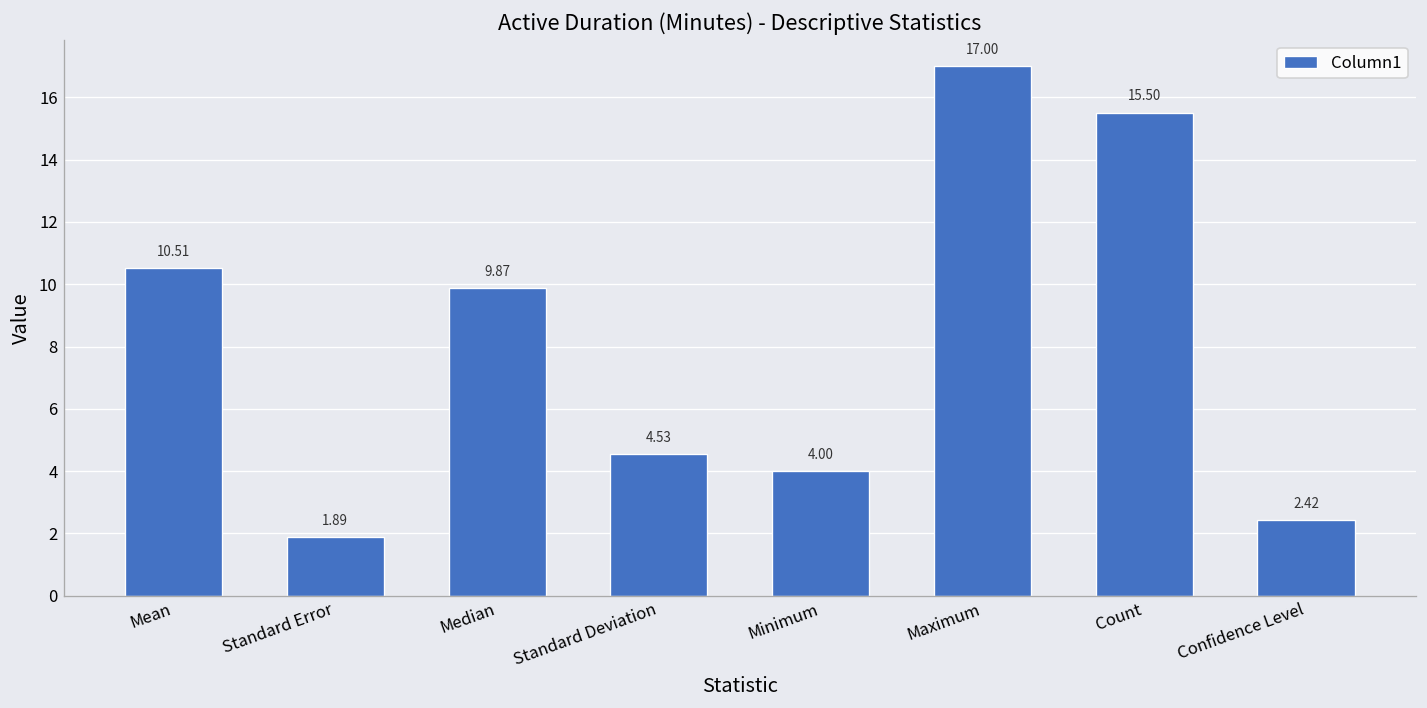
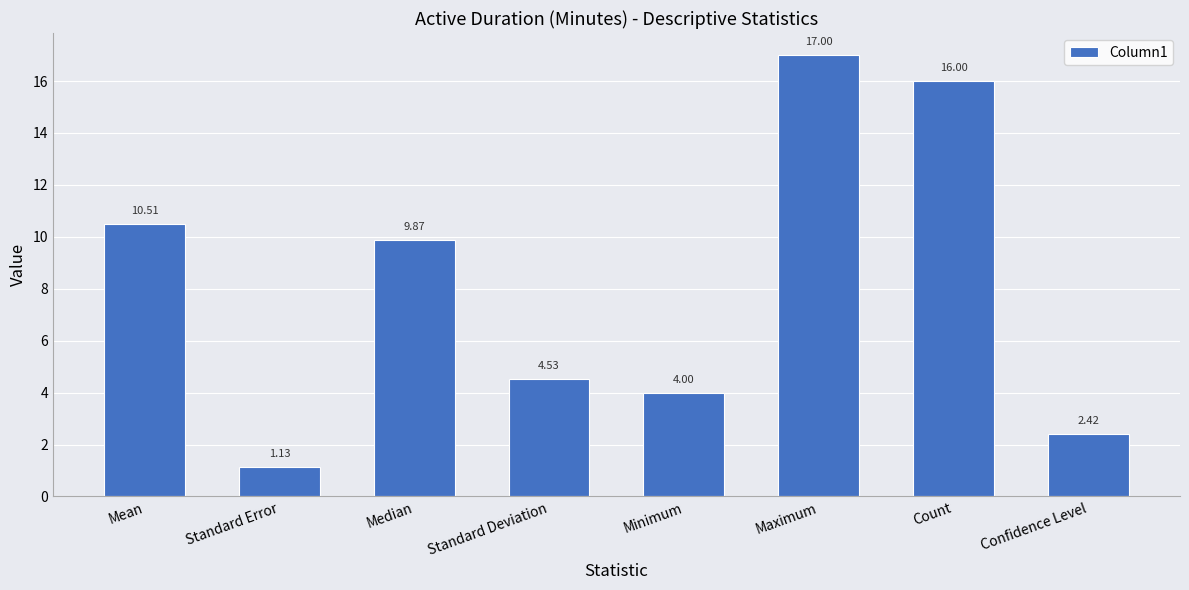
Standard Error: 1.89 -> 1.13
Count: 15.50 -> 16.00
